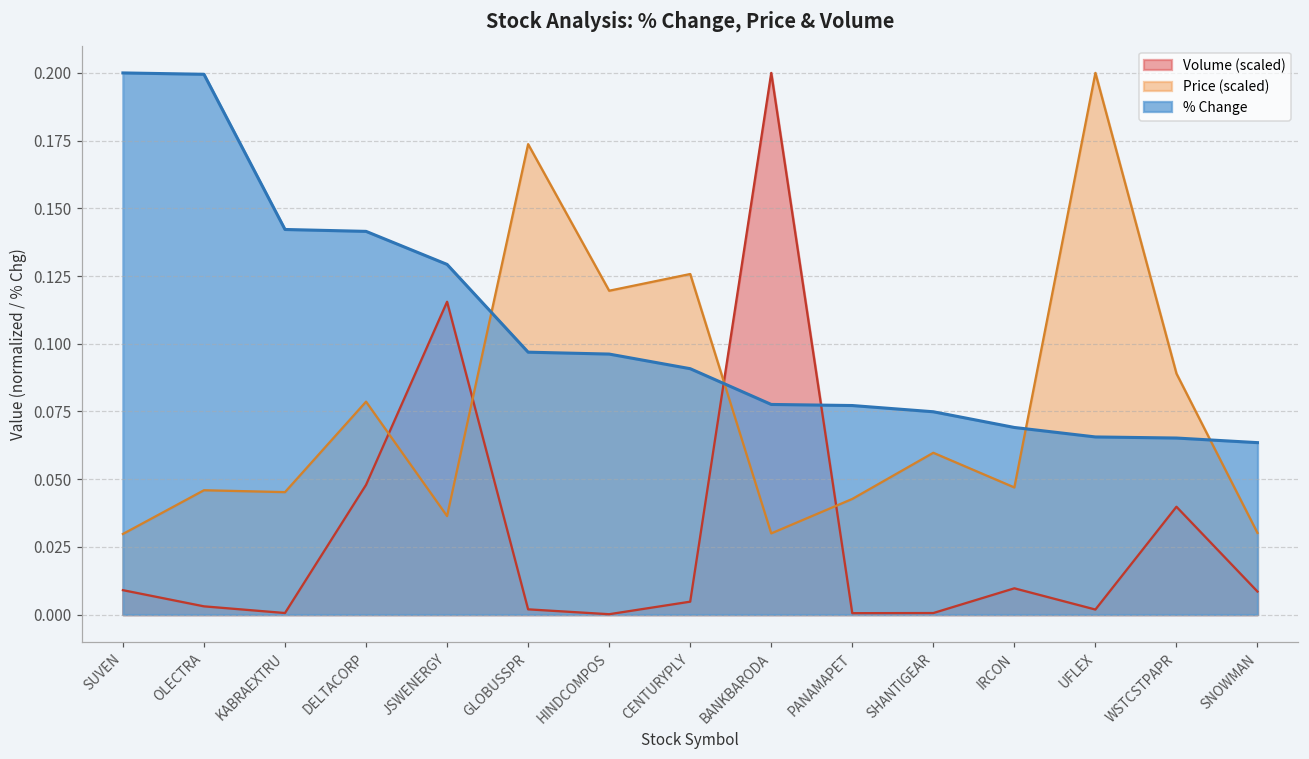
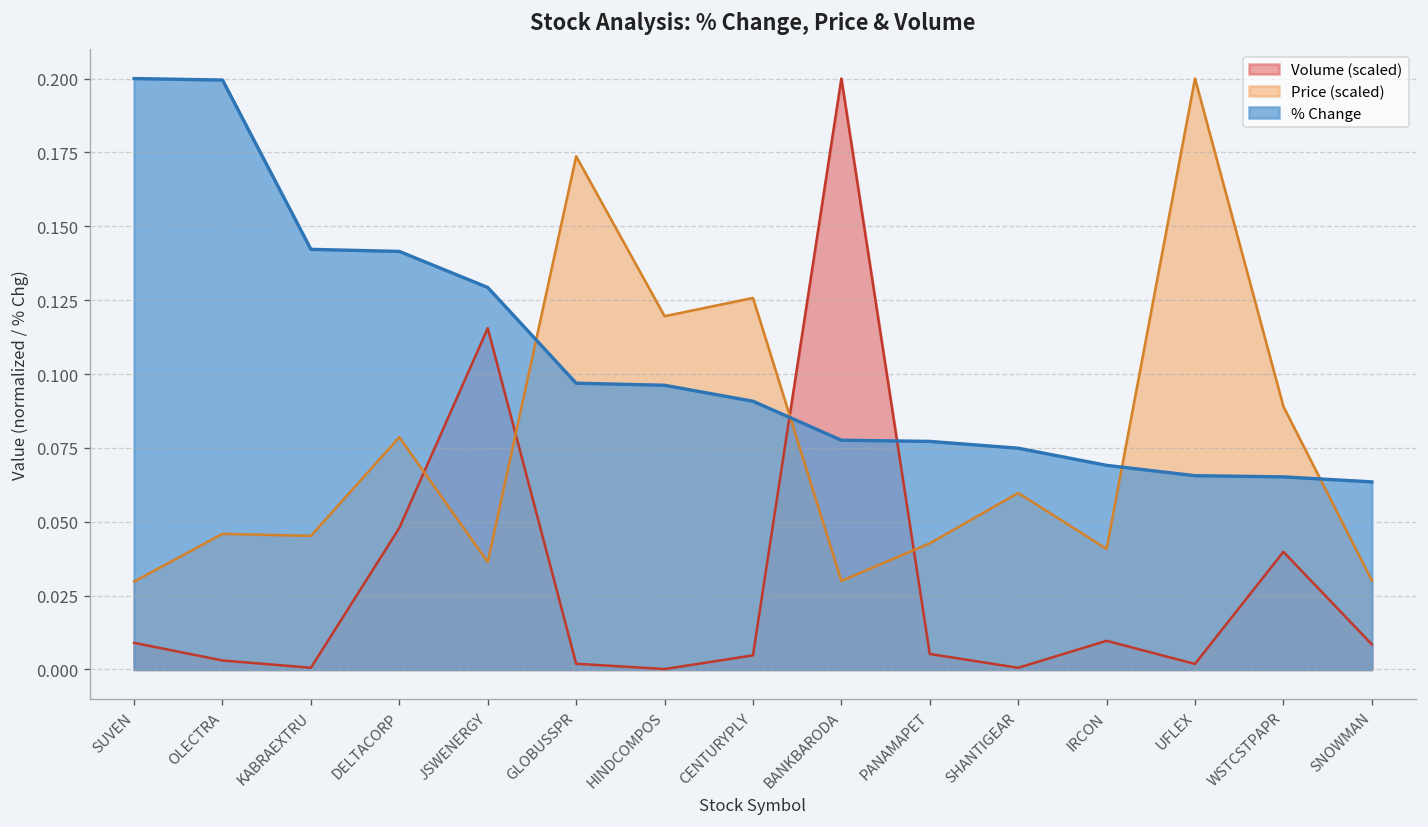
Volume (scaled), PANAMAPET: 0.001 -> 0.005
Price (scaled), IRCON: 0.047 -> 0.041
